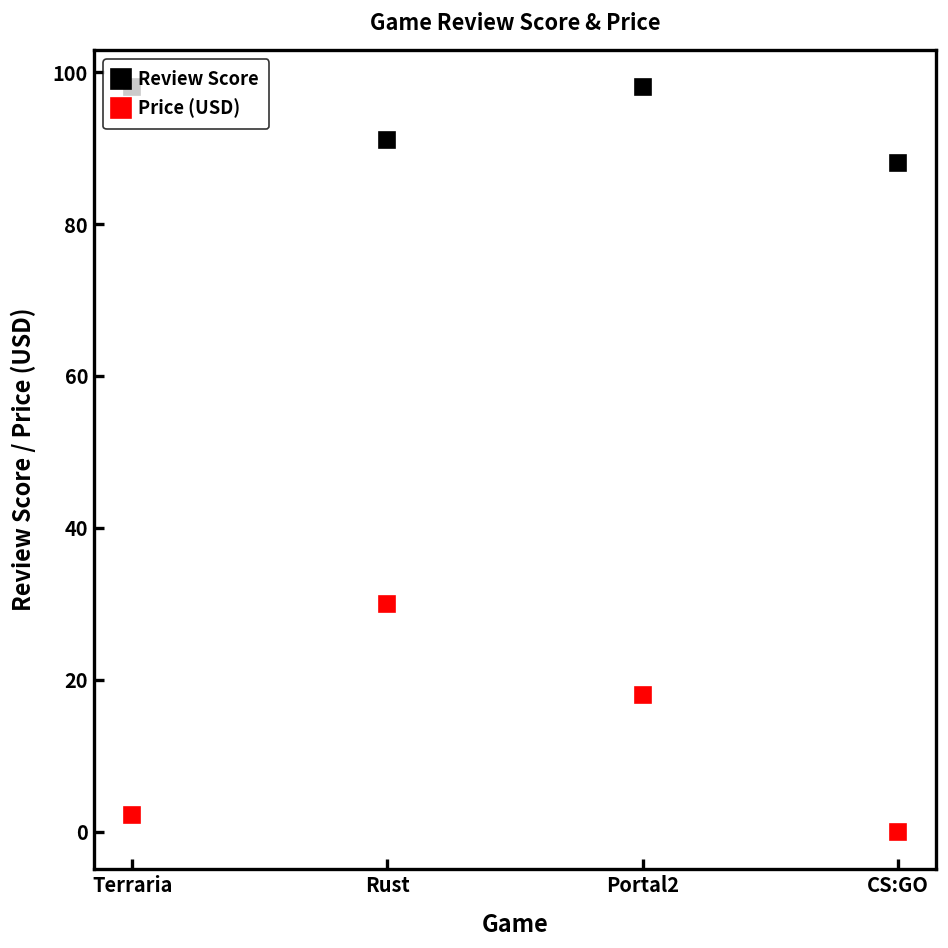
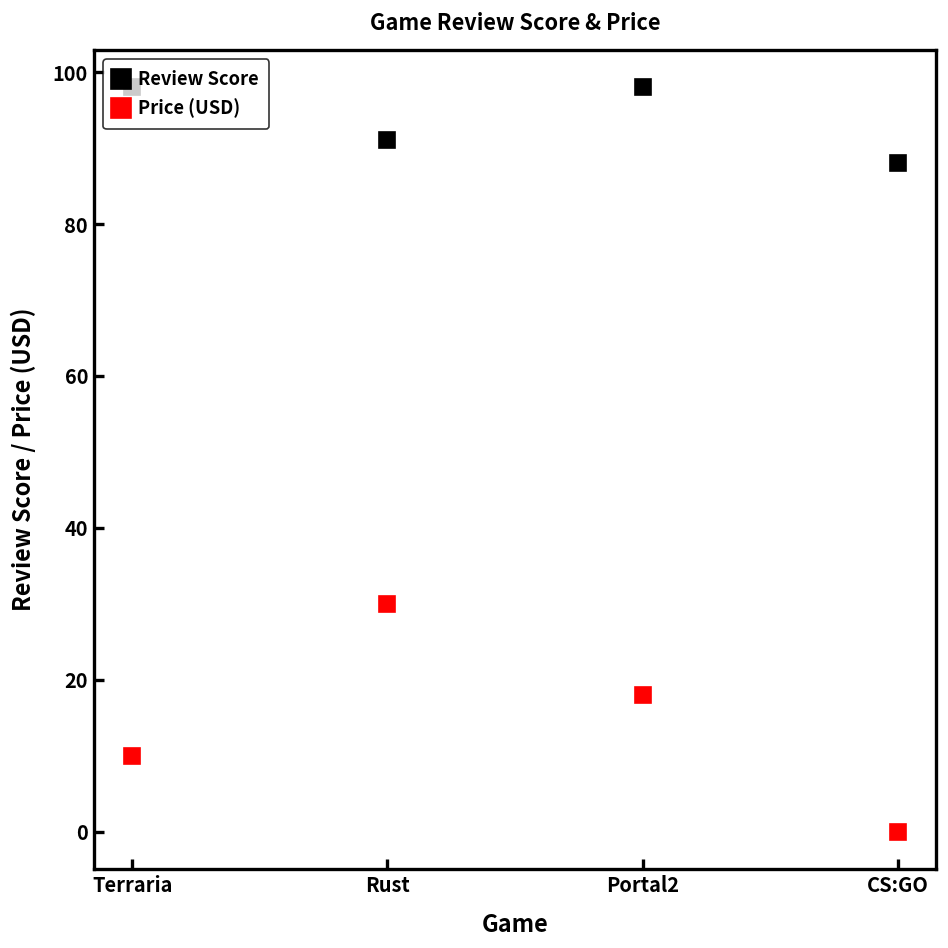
Price (USD), Terraria: 2 -> 10
